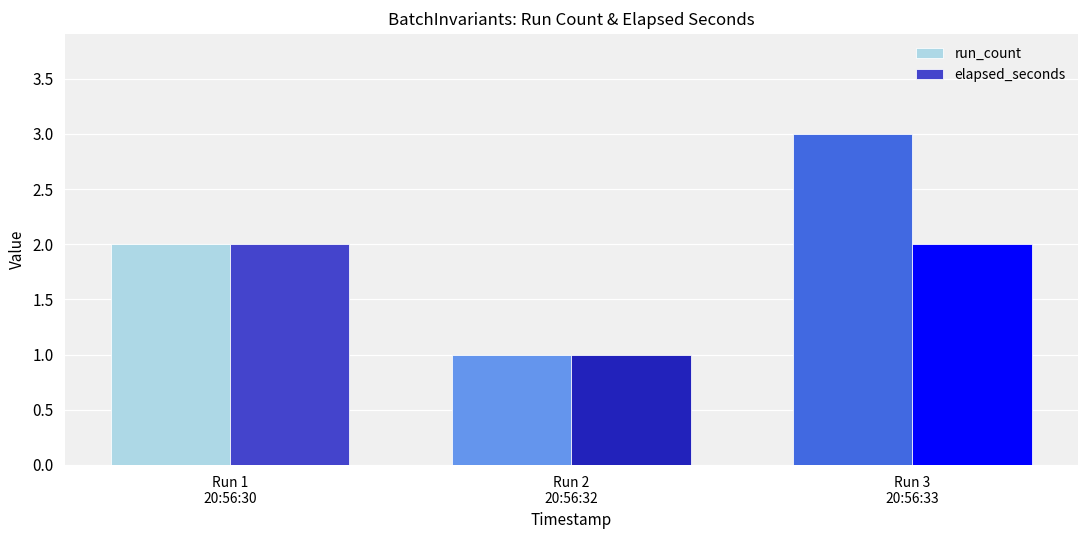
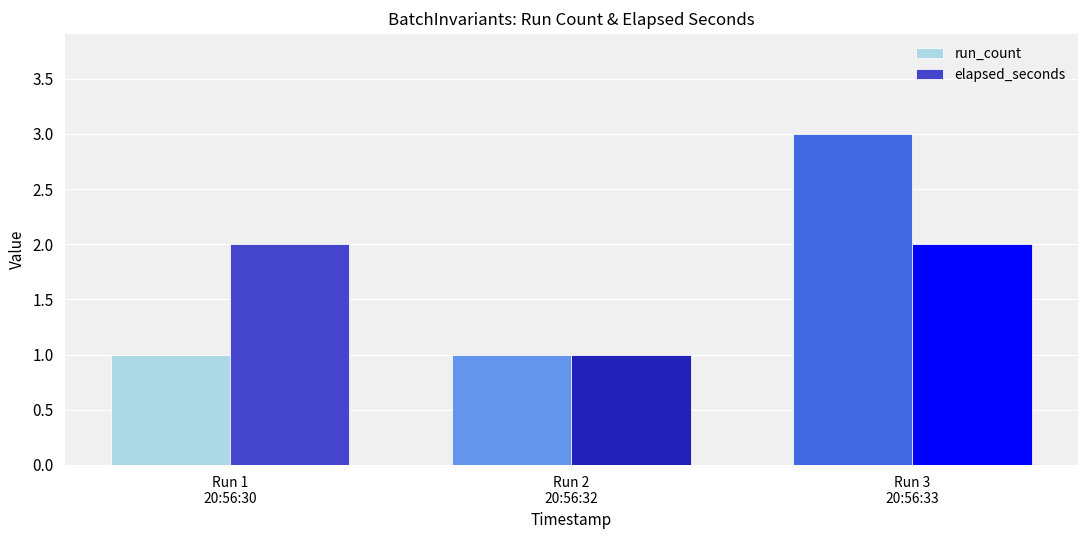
run_count, Run 1 20:56:30: 2 -> 1
